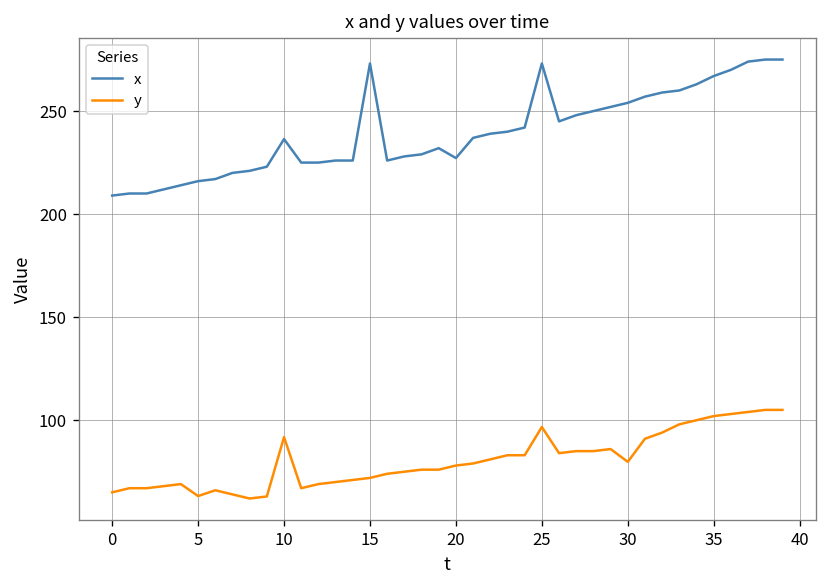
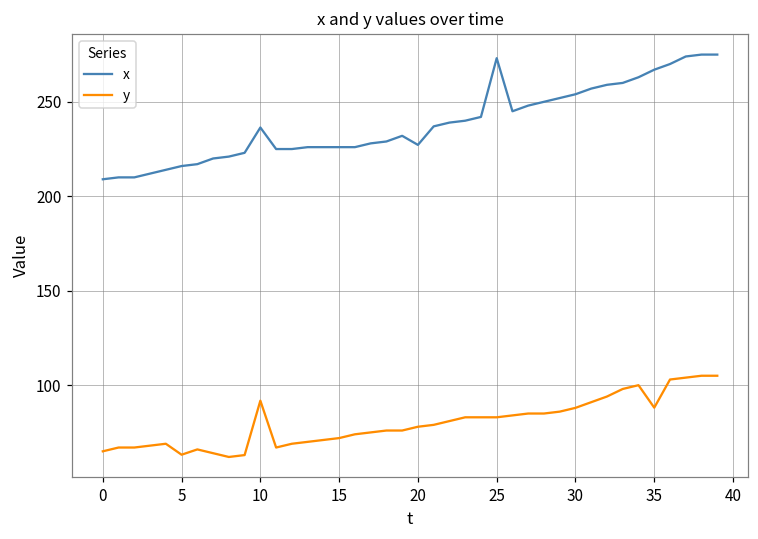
x, 15: 273 -> 226
y, 25: 97 -> 83
y, 30: 80 -> 88
y, 35: 102 -> 88
